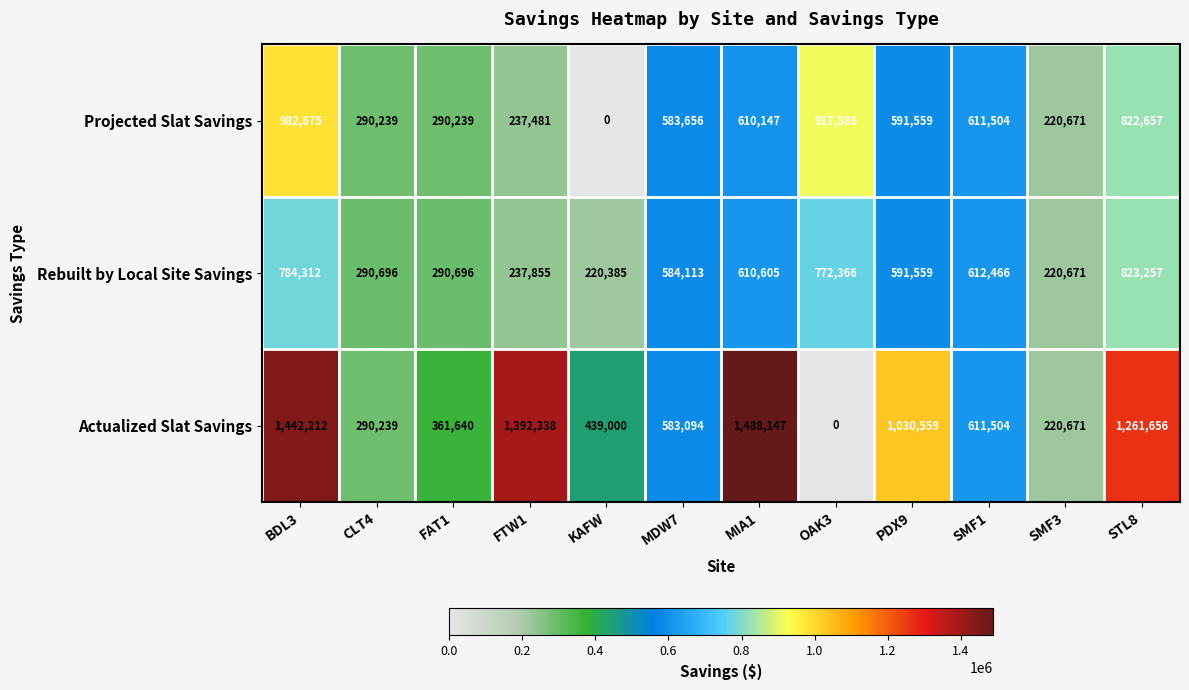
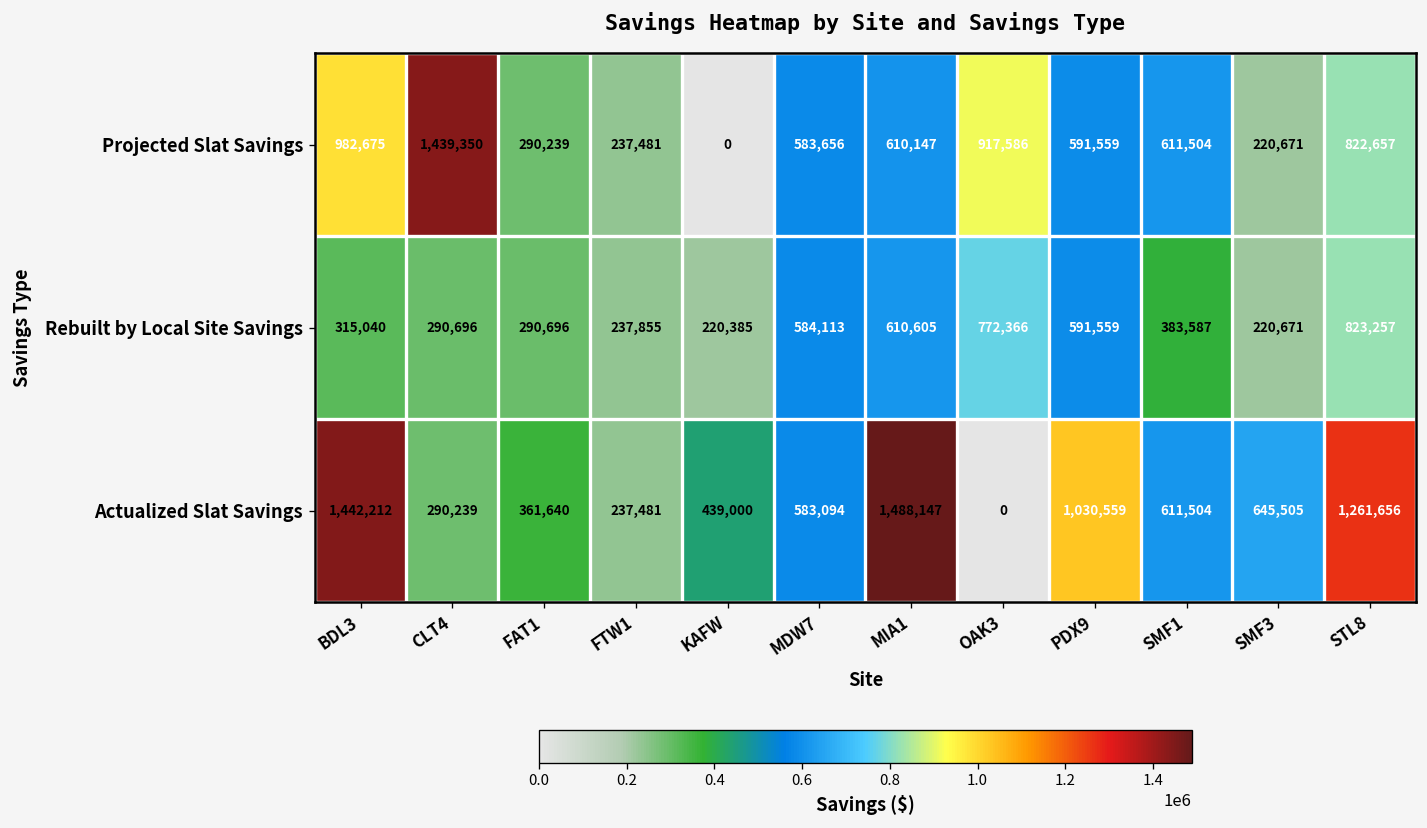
Projected Slat Savings, CLT4: 290,239 -> 1,439,350
Rebuilt by Local Site Savings, BDL3: 784,312 -> 315,040
Rebuilt by Local Site Savings, SMF1: 612,466 -> 383,587
Actualized Slat Savings, FTW1: 1,392,338 -> 237,481
Actualized Slat Savings, SMF3: 220,671 -> 645,505
